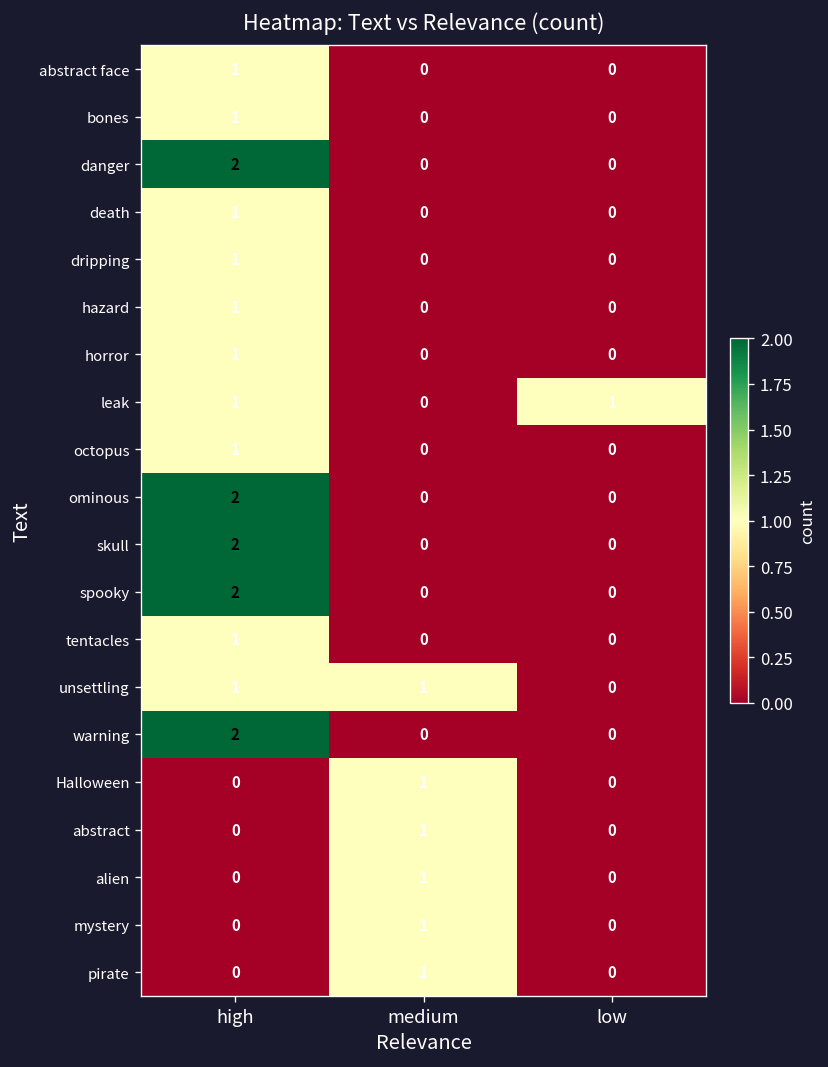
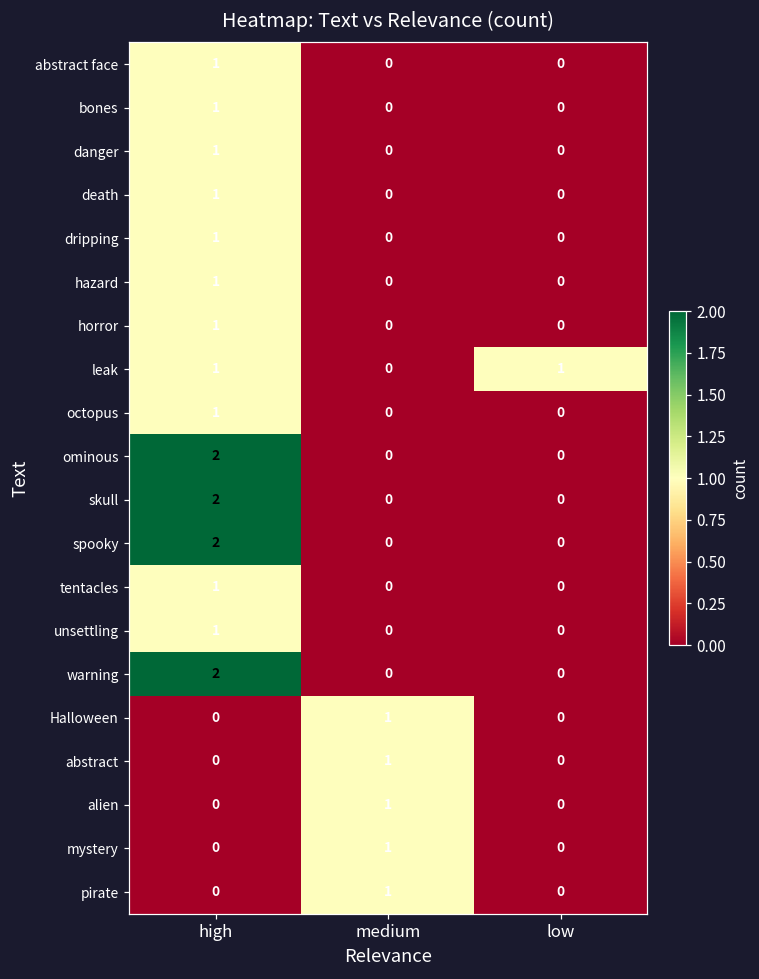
danger, high: 2 -> 1
unsettling, medium: 1 -> 0
